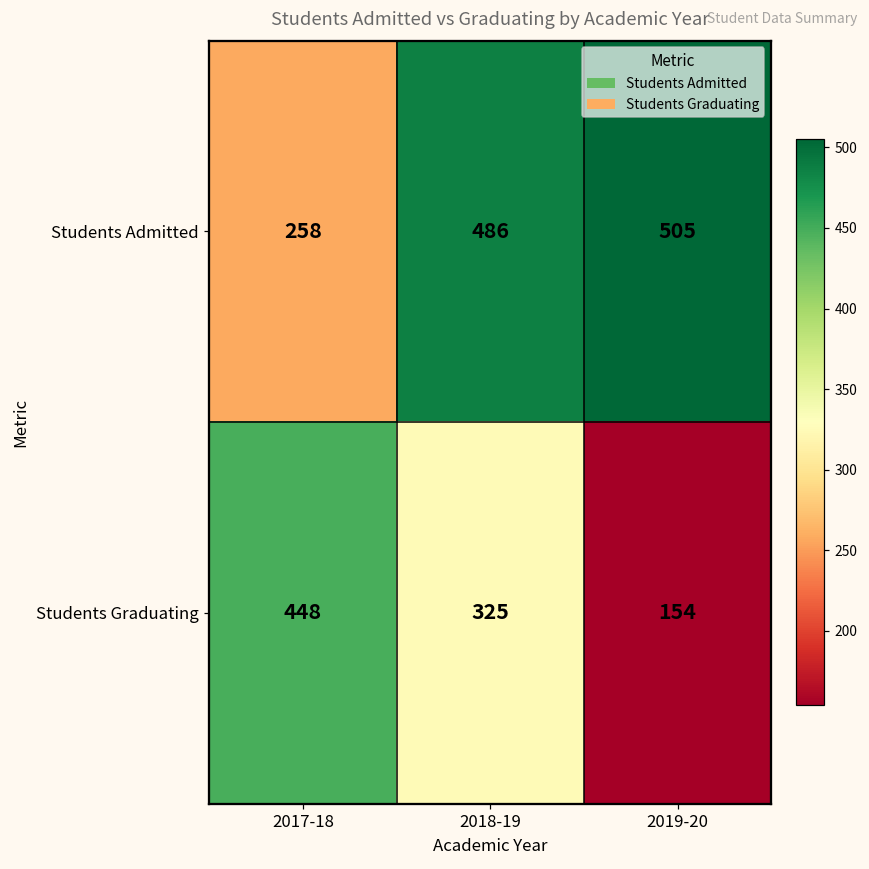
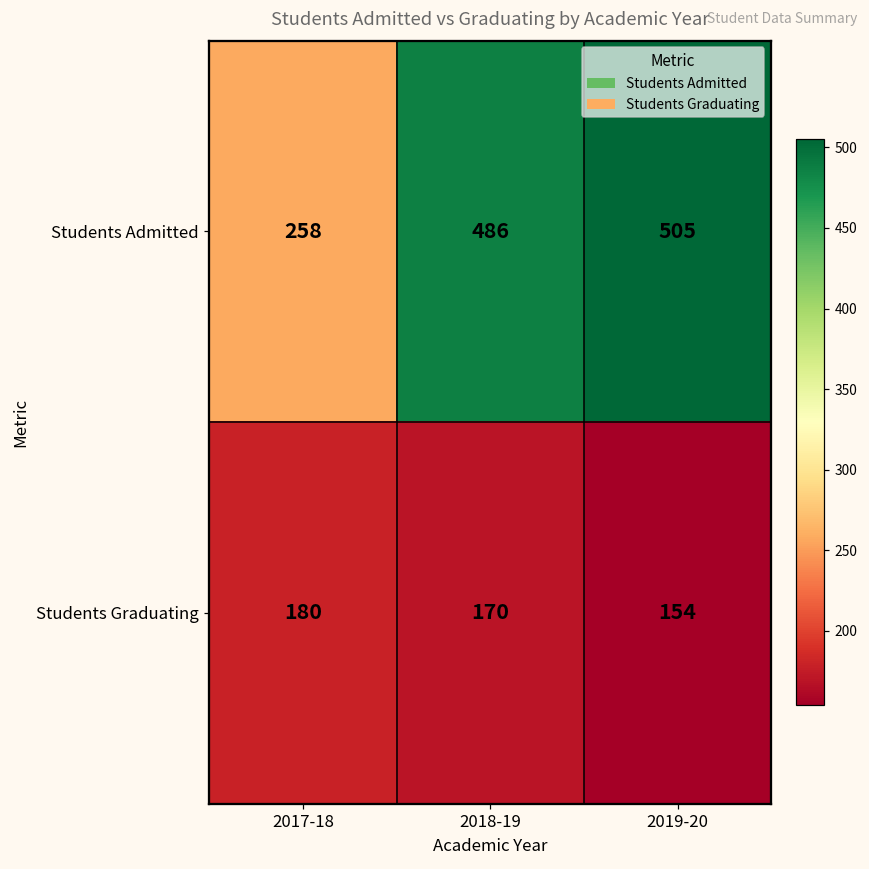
Students Graduating, 2017-18: 448 -> 180
Students Graduating, 2018-19: 325 -> 170
